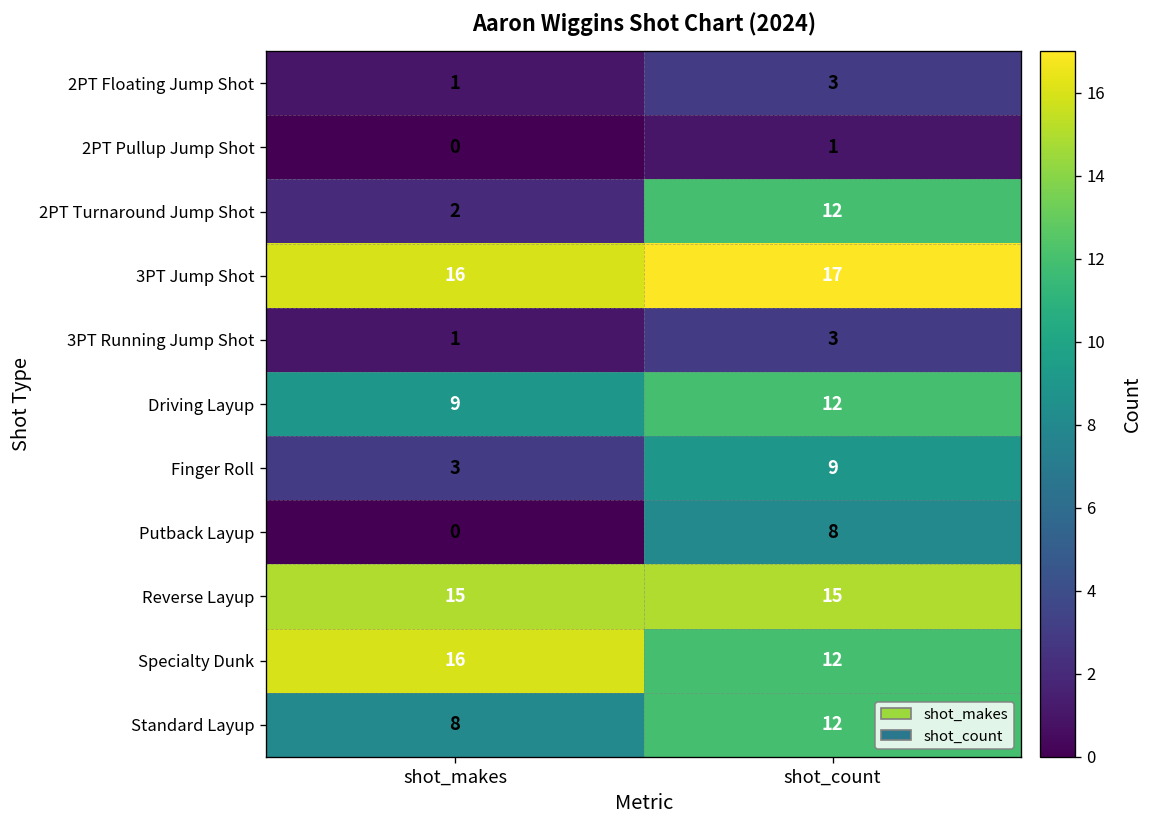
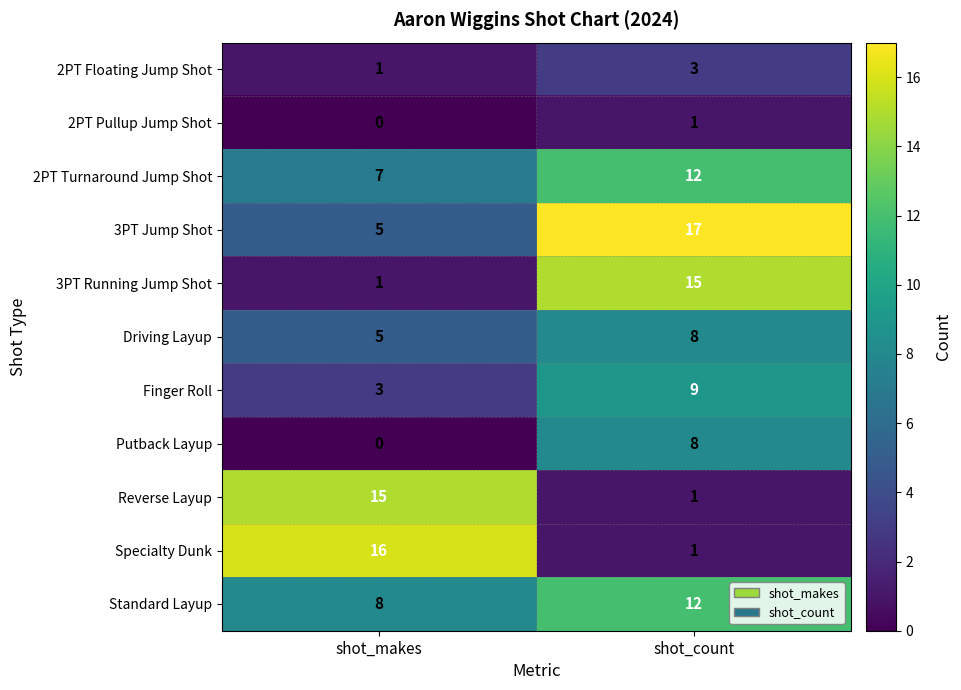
2PT Turnaround Jump Shot, shot_makes: 2 -> 7
3PT Jump Shot, shot_makes: 16 -> 5
3PT Running Jump Shot, shot_count: 3 -> 15
Driving Layup, shot_makes: 9 -> 5
Driving Layup, shot_count: 12 -> 8
Reverse Layup, shot_count: 15 -> 1
Specialty Dunk, shot_count: 12 -> 1
